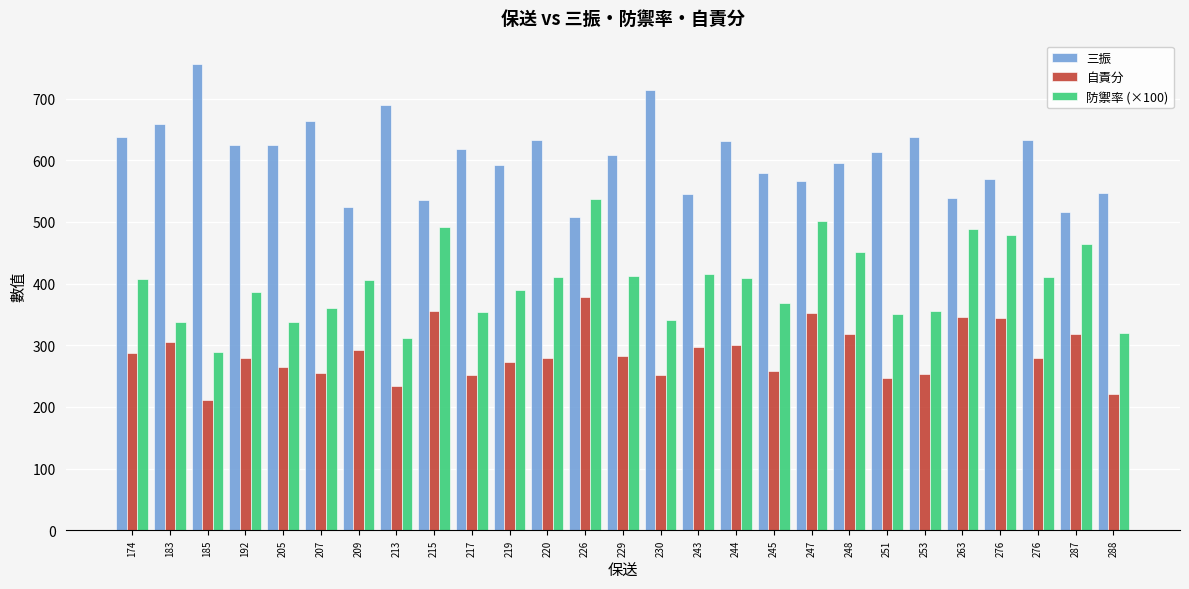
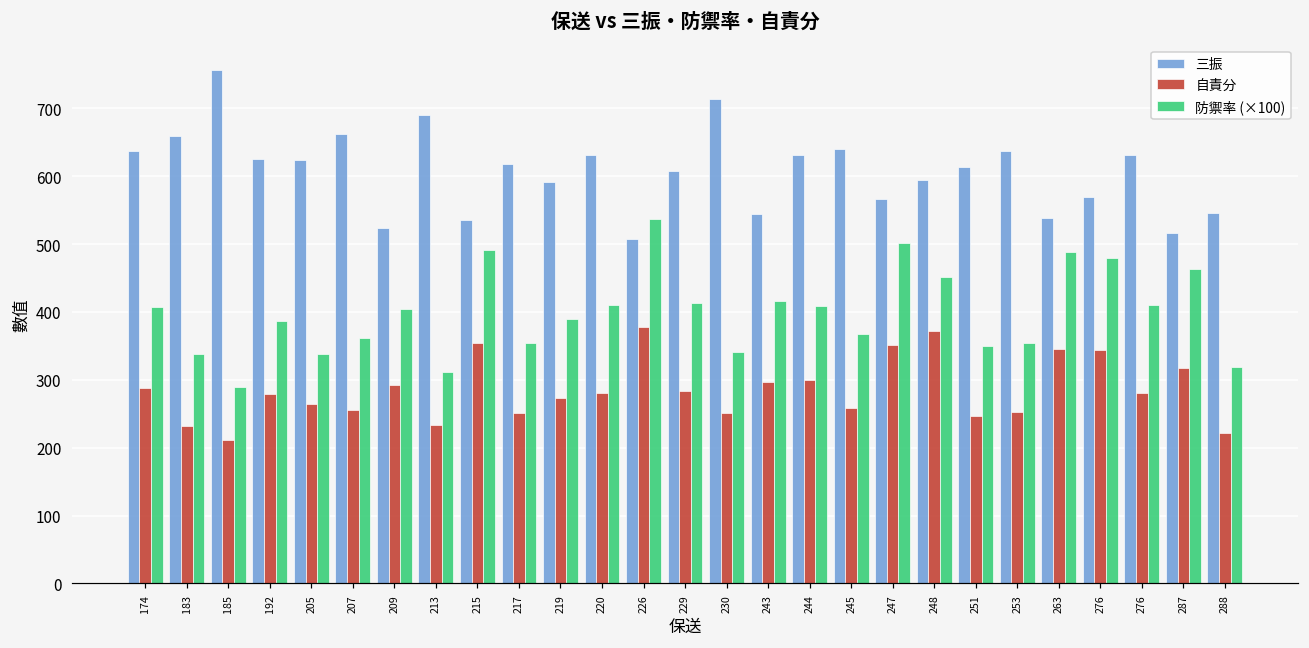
自責分, 183: 310 -> 230
三振, 245: 580 -> 640
自責分, 248: 320 -> 370
